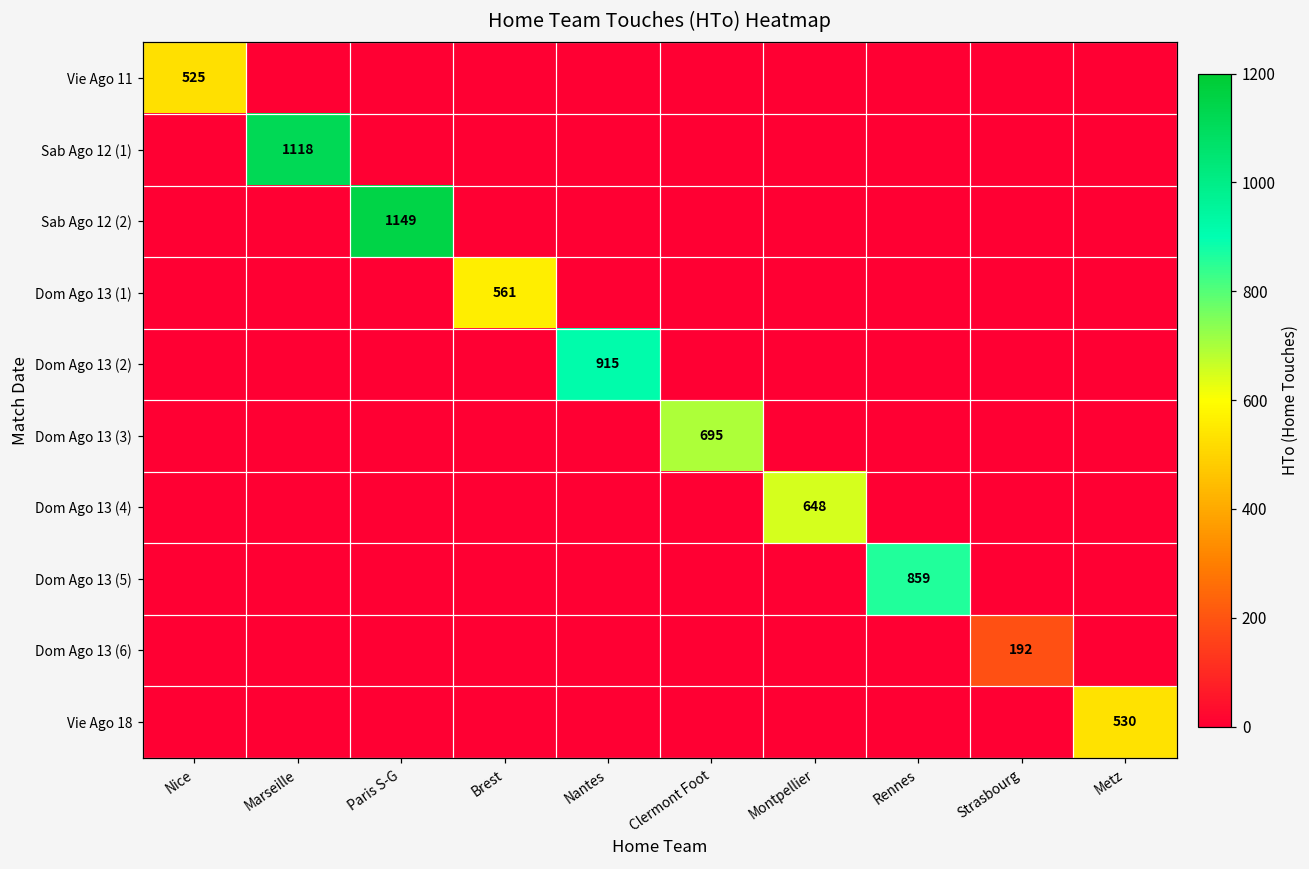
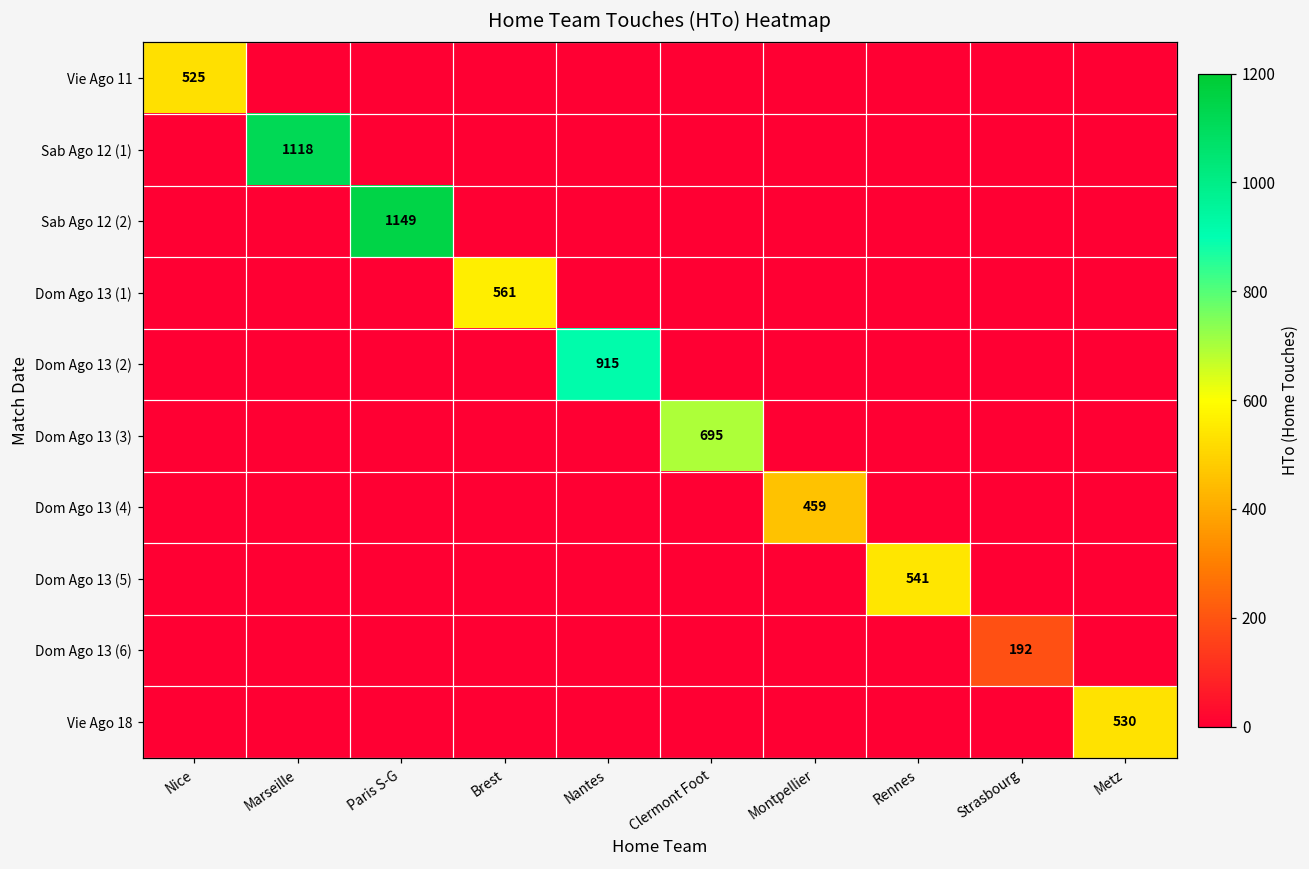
Dom Ago 13 (4), Montpellier: 648 -> 459
Dom Ago 13 (5), Rennes: 859 -> 541
